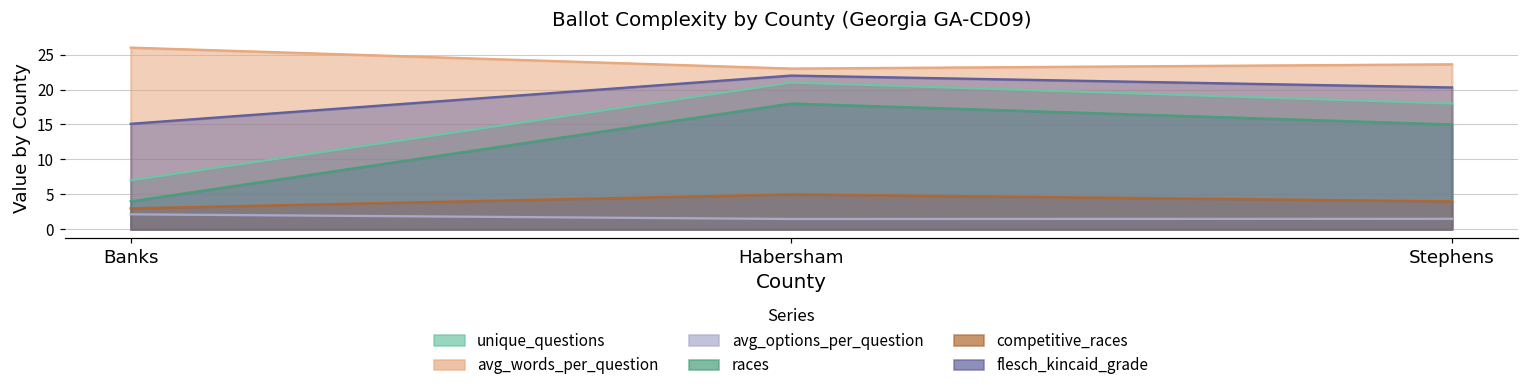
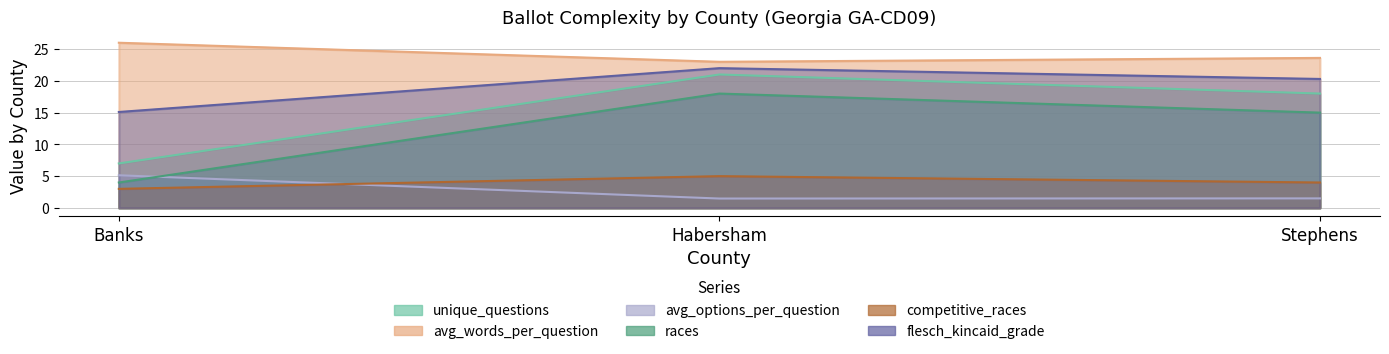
avg_options_per_question, Banks: 2 -> 5
